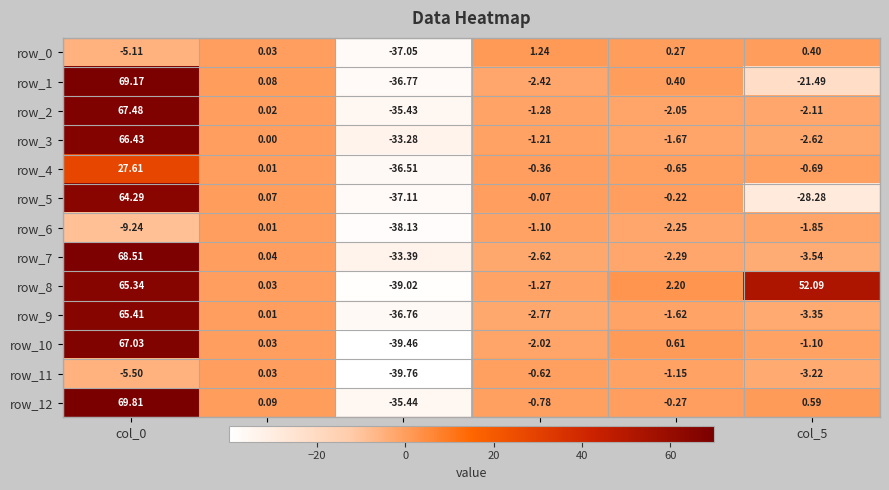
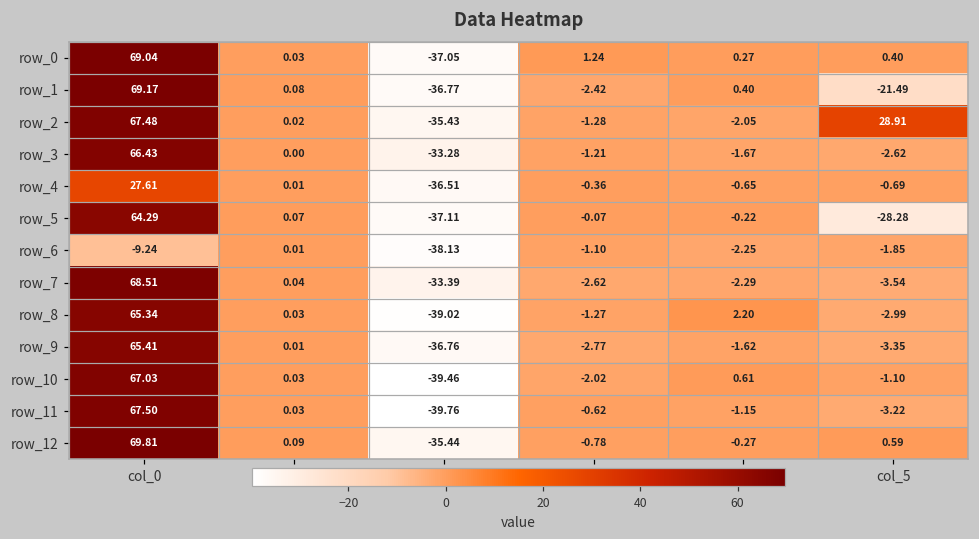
row_0, col_0: -5.11 -> 69.04
row_2, col_5: -2.11 -> 28.91
row_8, col_5: 52.09 -> -2.99
row_11, col_0: -5.50 -> 67.50
